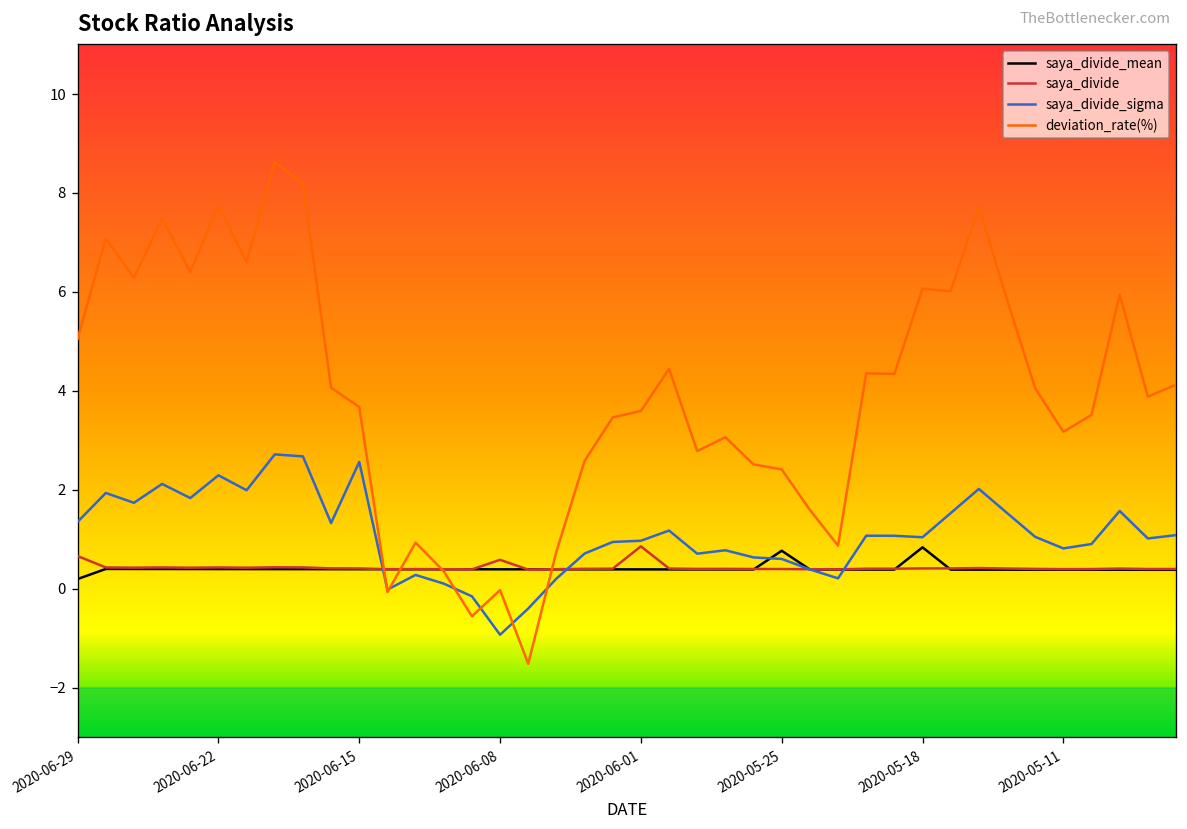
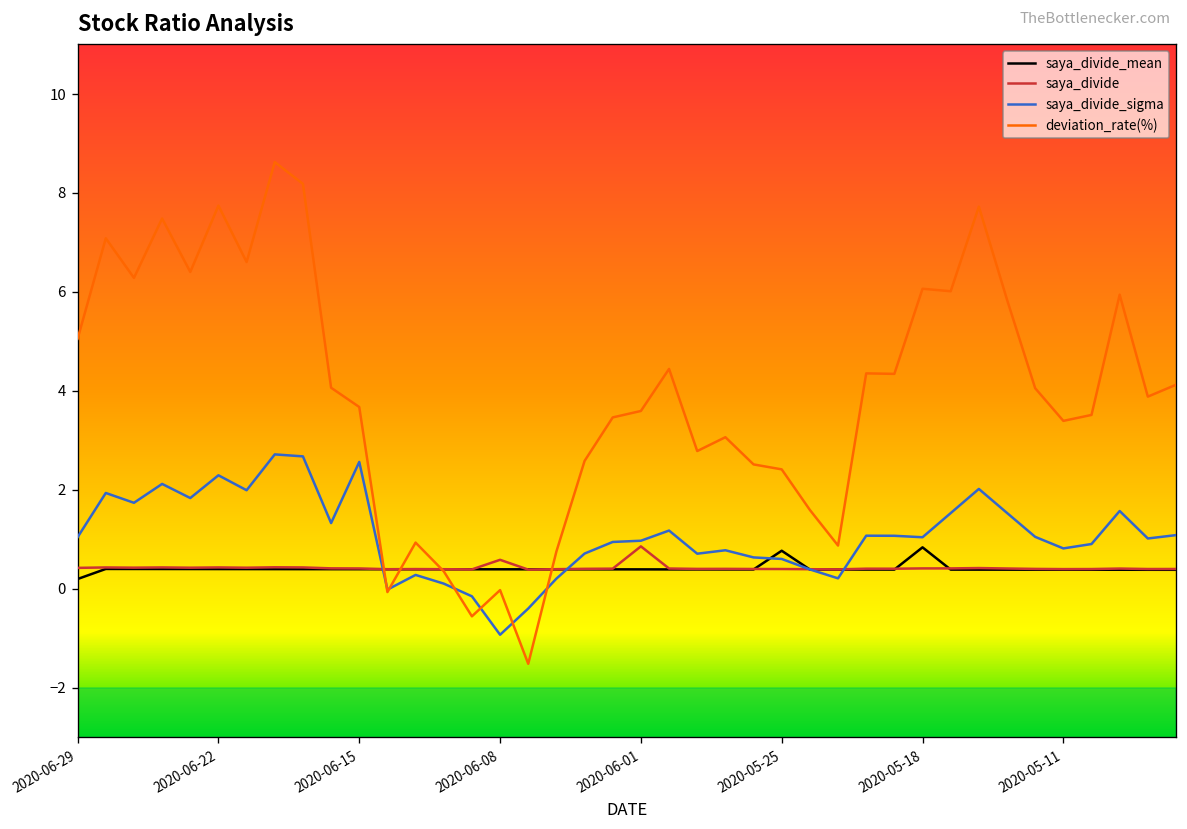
saya_divide, 2020-06-29: 0.7 -> 0.4
saya_divide_sigma, 2020-06-29: 1.3 -> 1.0
deviation_rate(%), 2020-05-11: 3.2 -> 3.4
